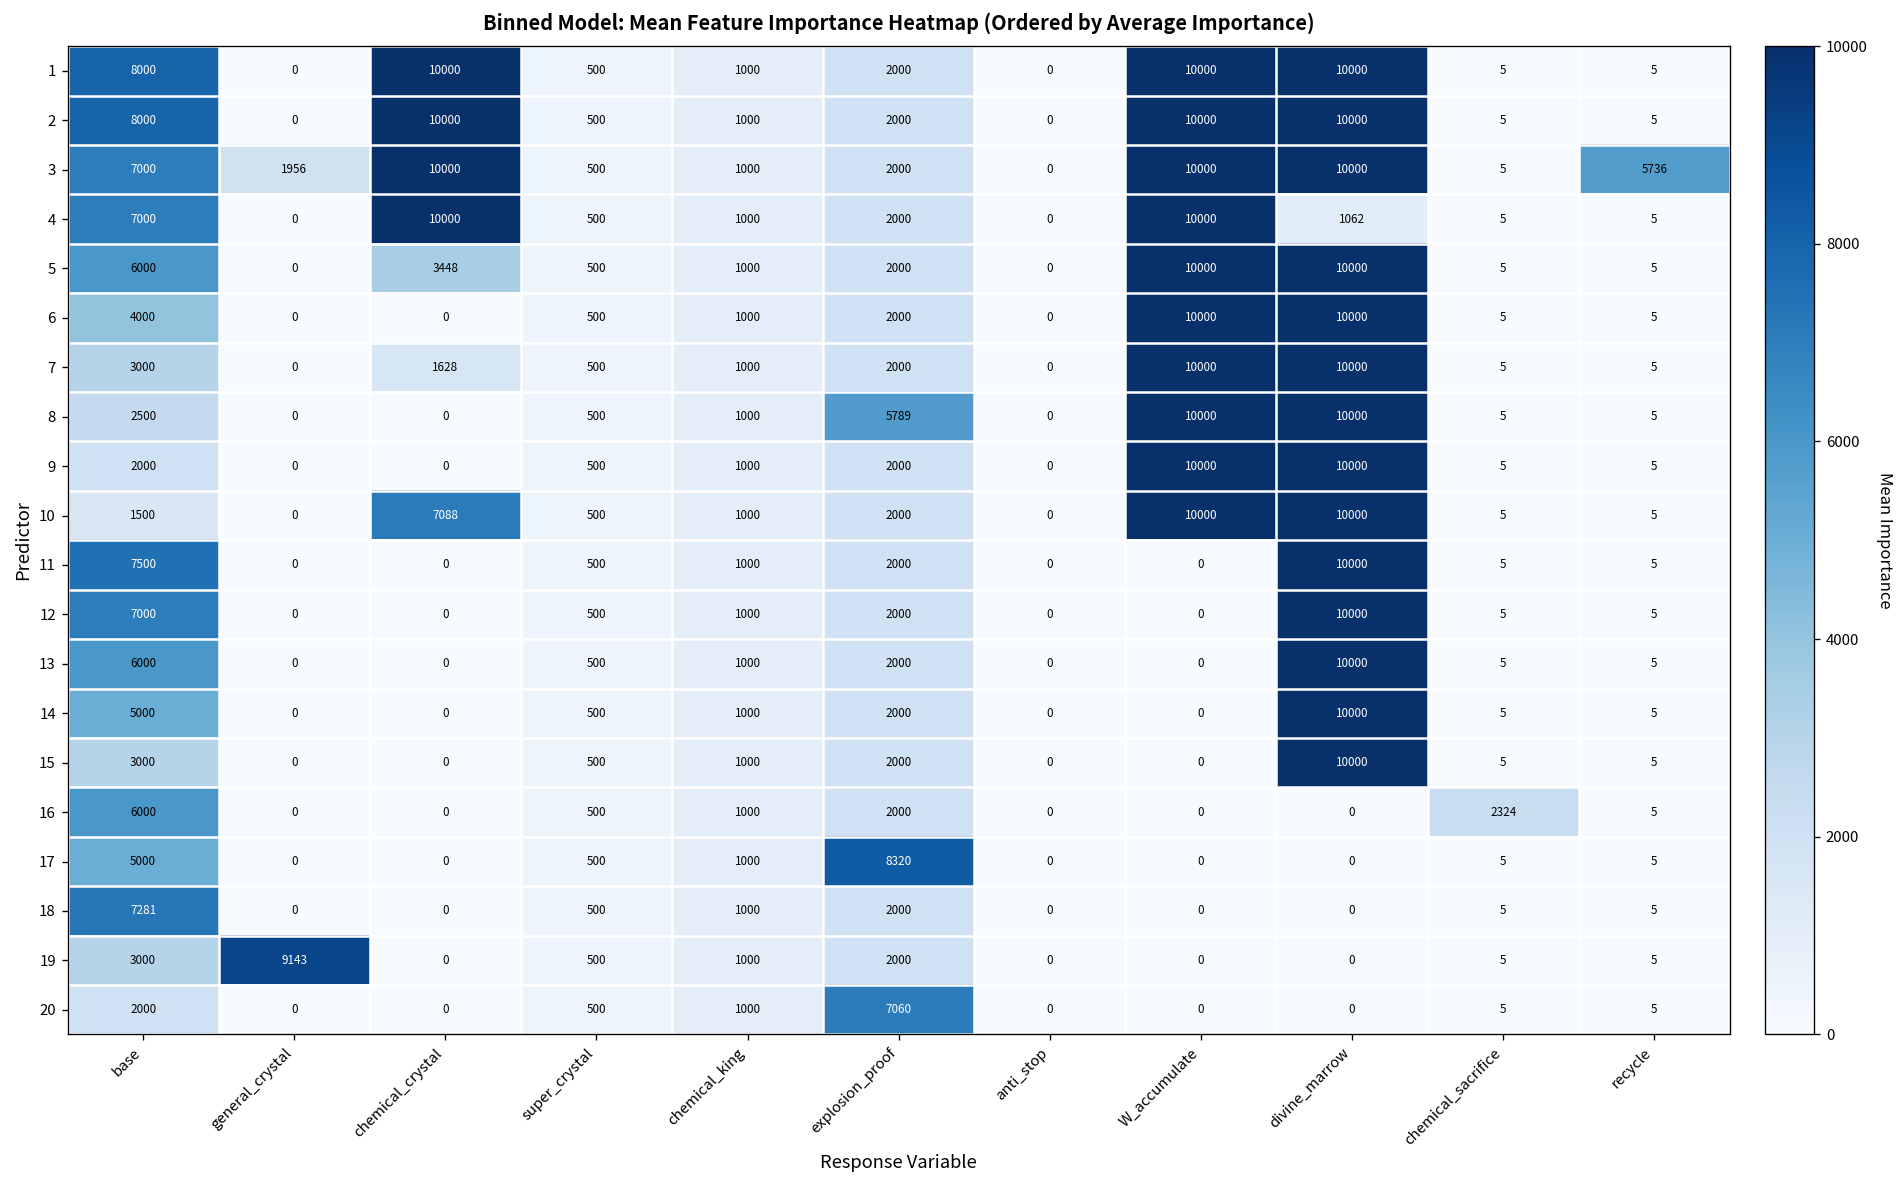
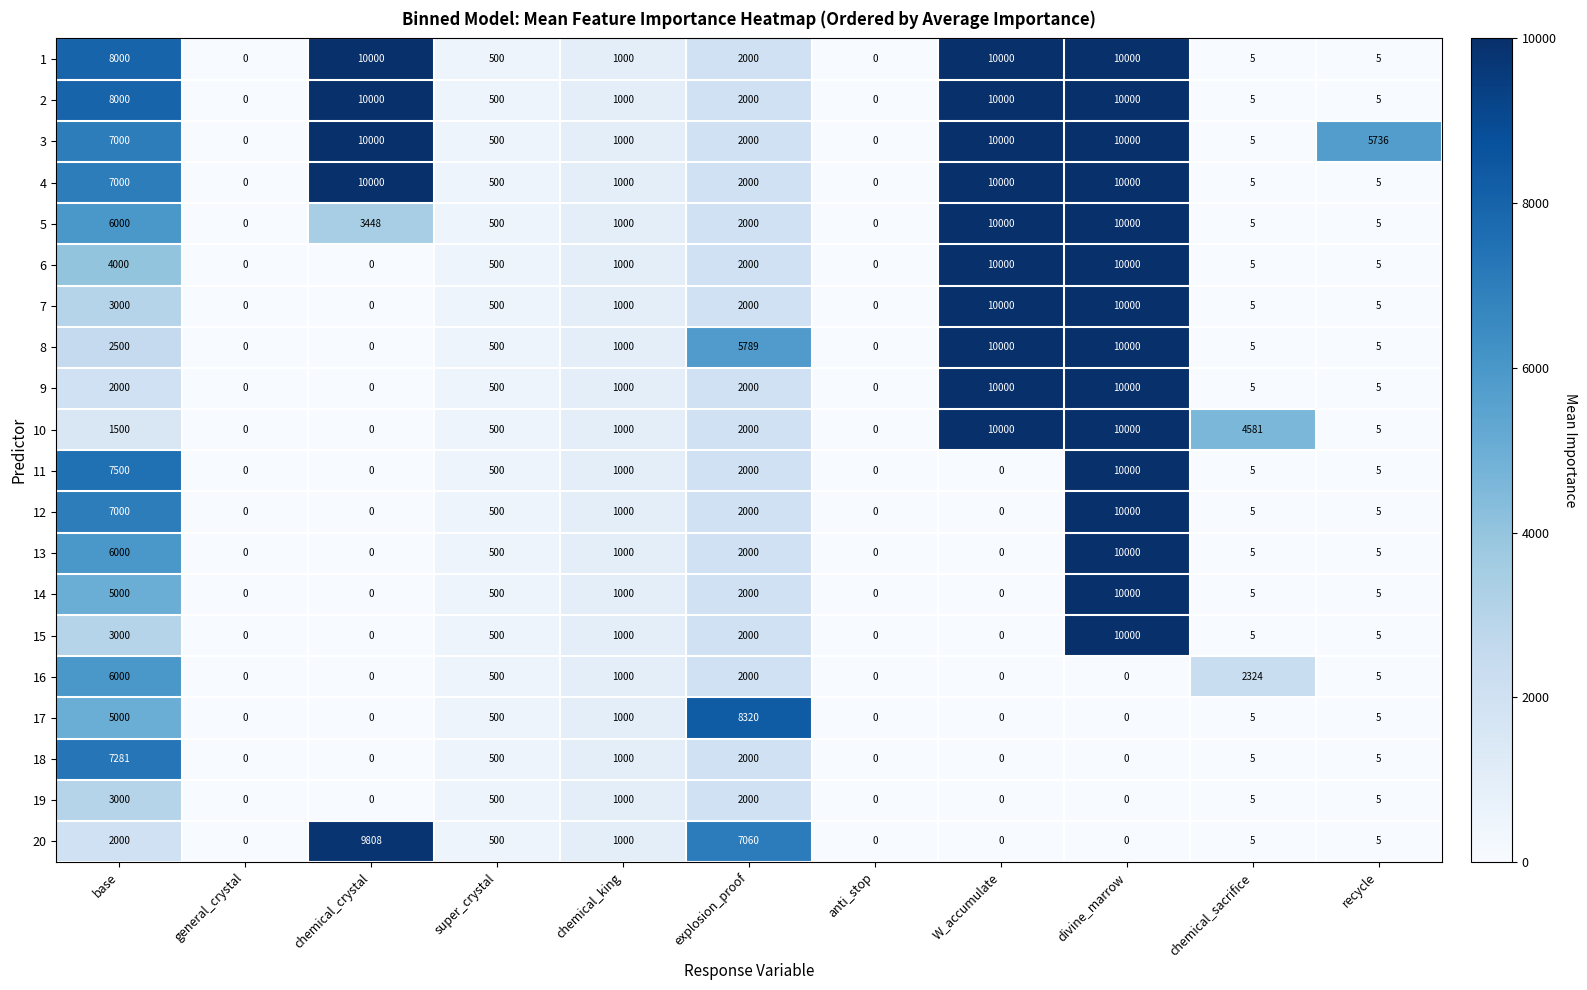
3, general_crystal: 1956 -> 0
4, divine_marrow: 1062 -> 10000
7, chemical_crystal: 1628 -> 0
10, chemical_crystal: 7088 -> 0
10, chemical_sacrifice: 5 -> 4581
19, general_crystal: 9143 -> 0
20, chemical_crystal: 0 -> 9808
